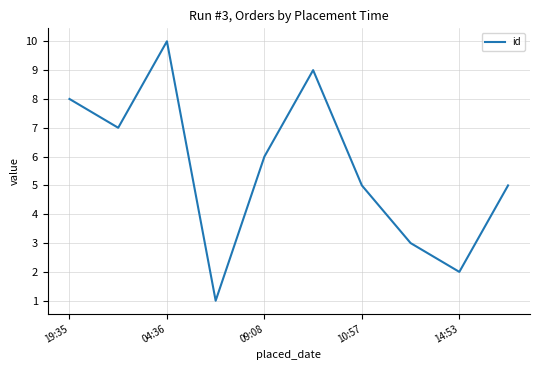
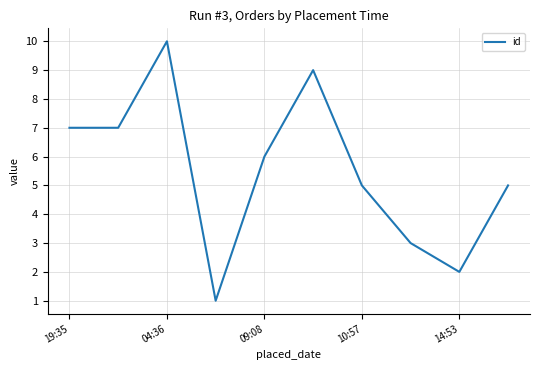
19:35: 8 -> 7
